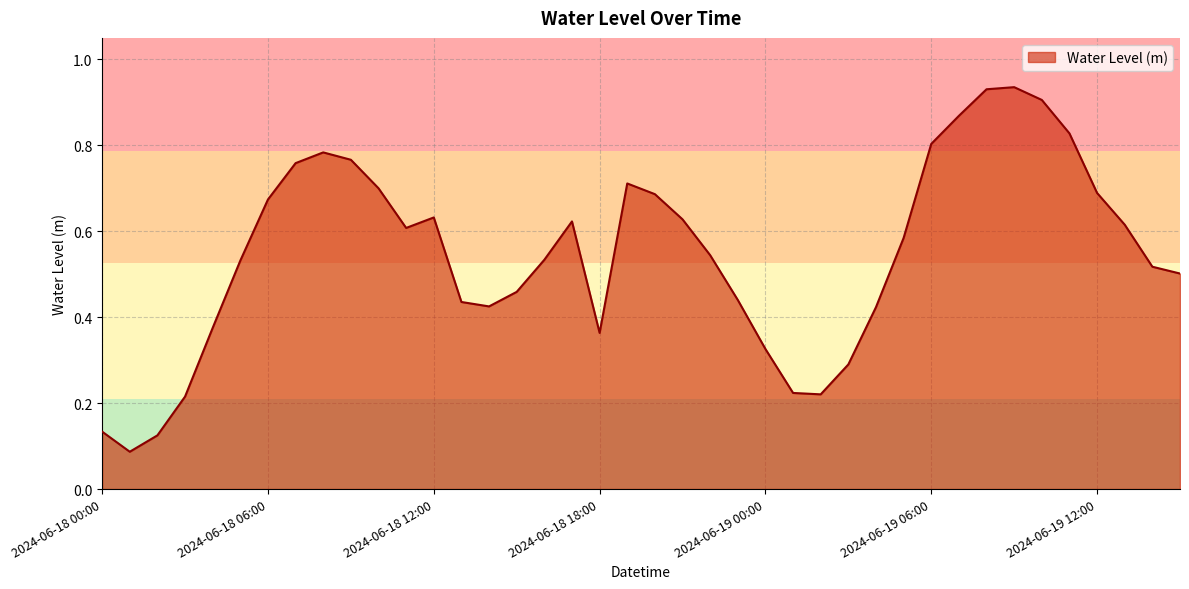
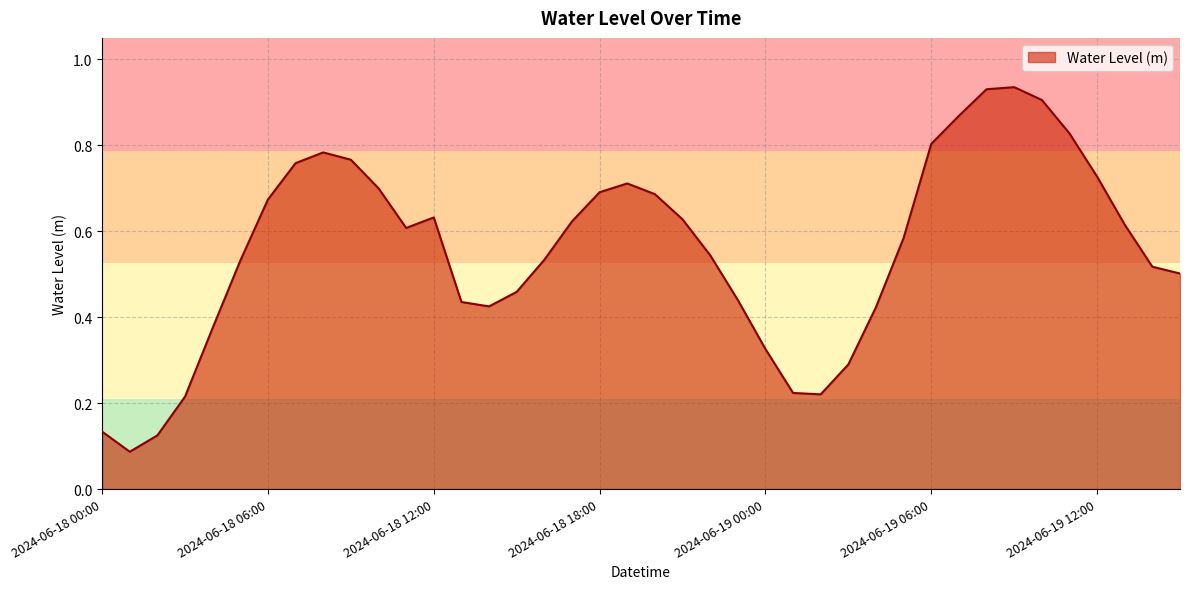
2024-06-18 18:00: 0.36 -> 0.69
2024-06-19 12:00: 0.69 -> 0.73
